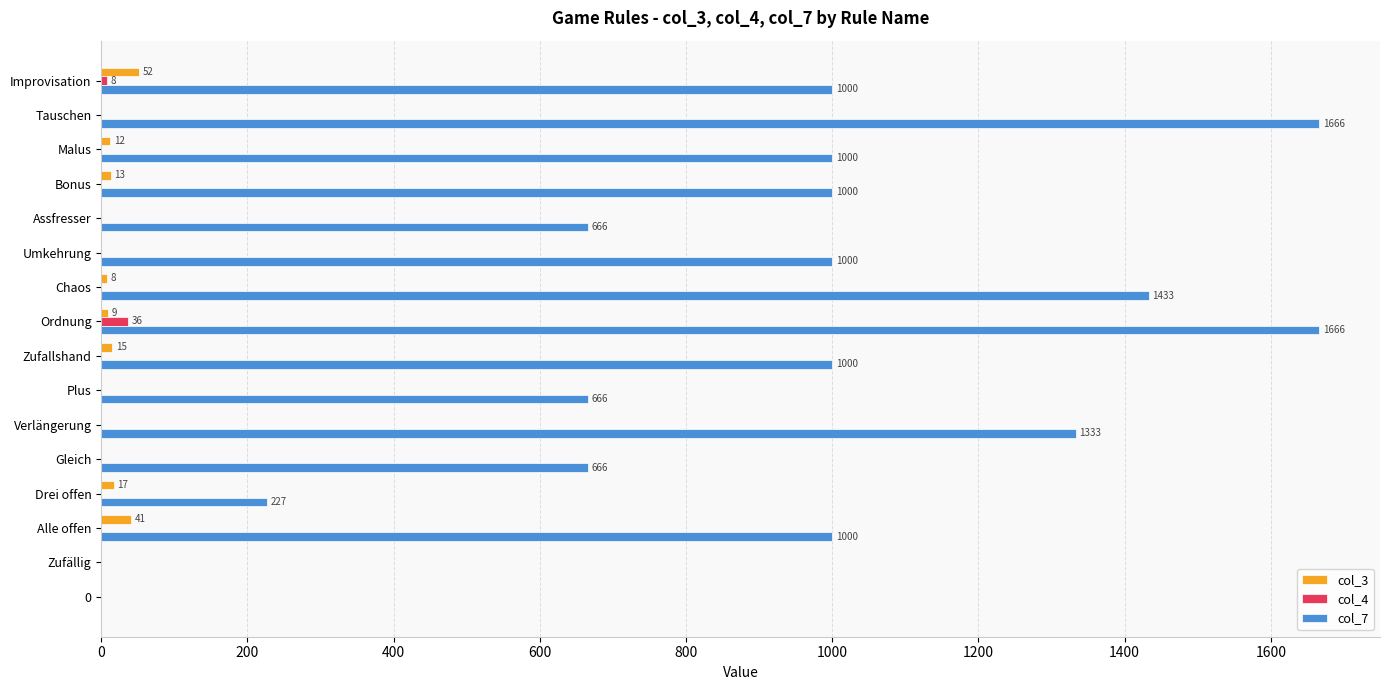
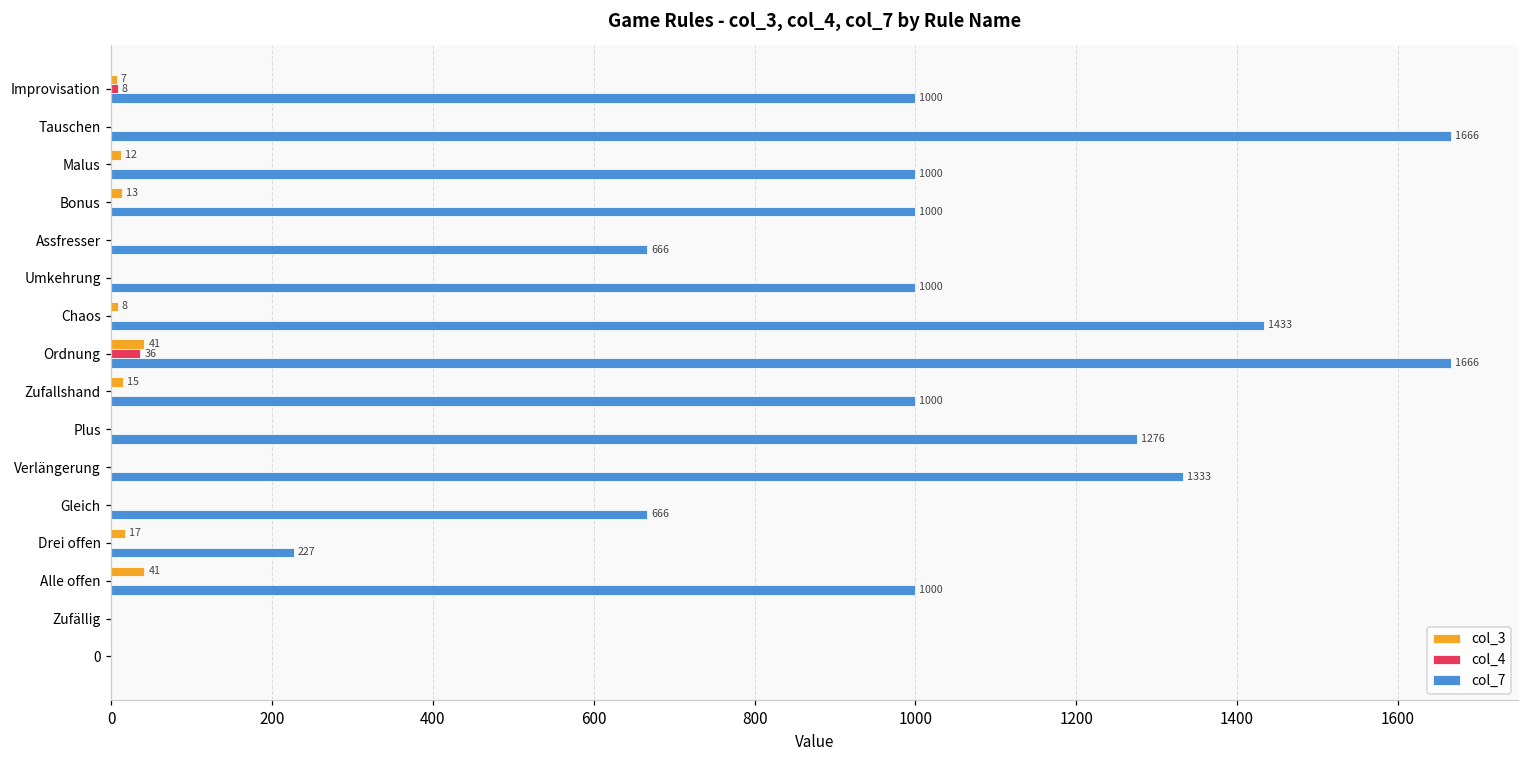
col_3, Improvisation: 52 -> 7
col_3, Ordnung: 9 -> 41
col_7, Plus: 666 -> 1276
